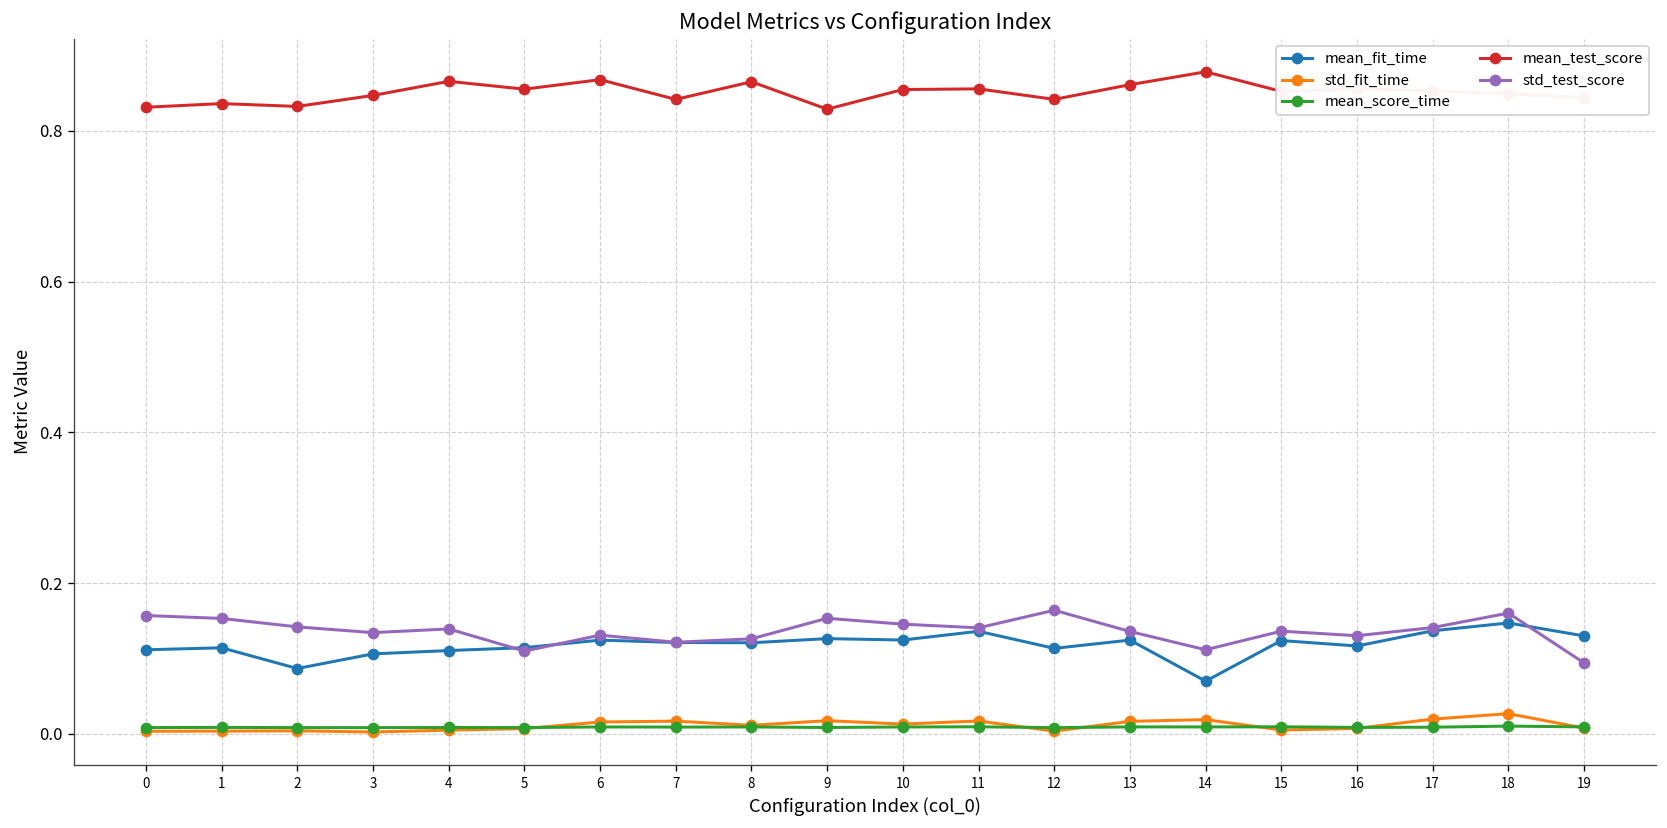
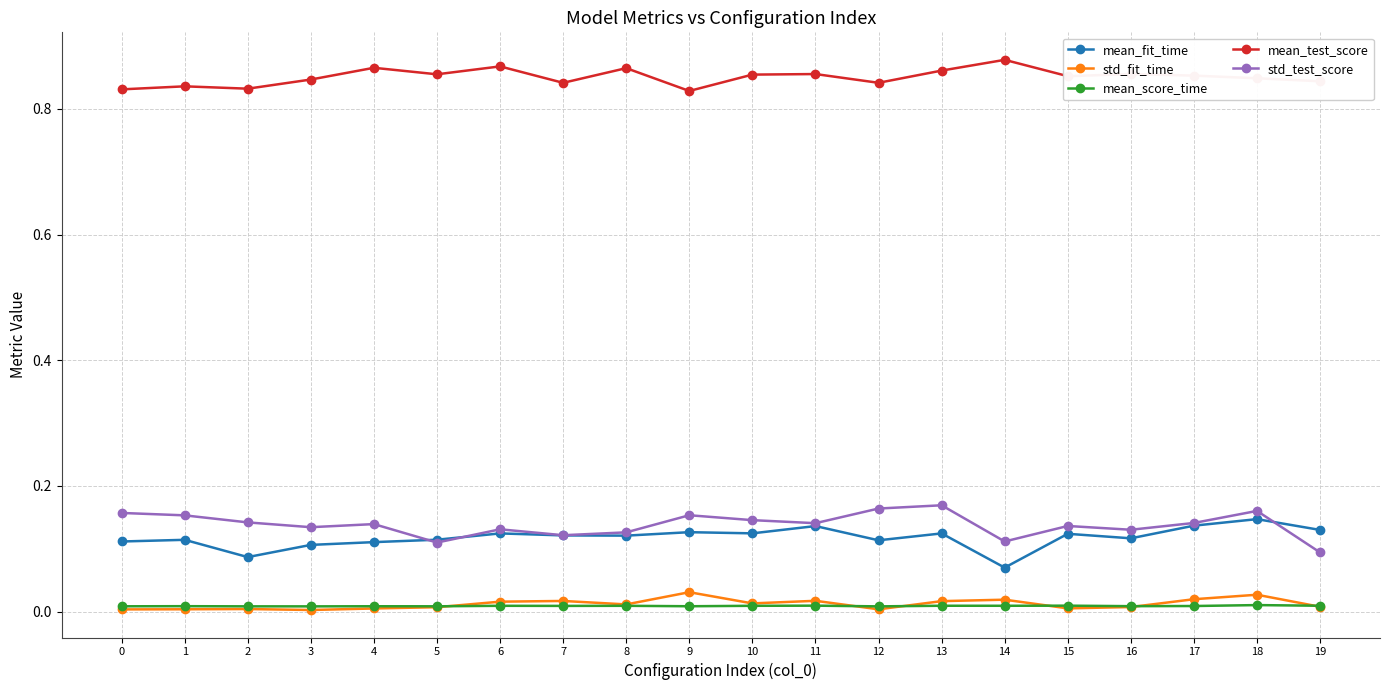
std_fit_time, 9: 0.02 -> 0.03
std_test_score, 13: 0.14 -> 0.17
